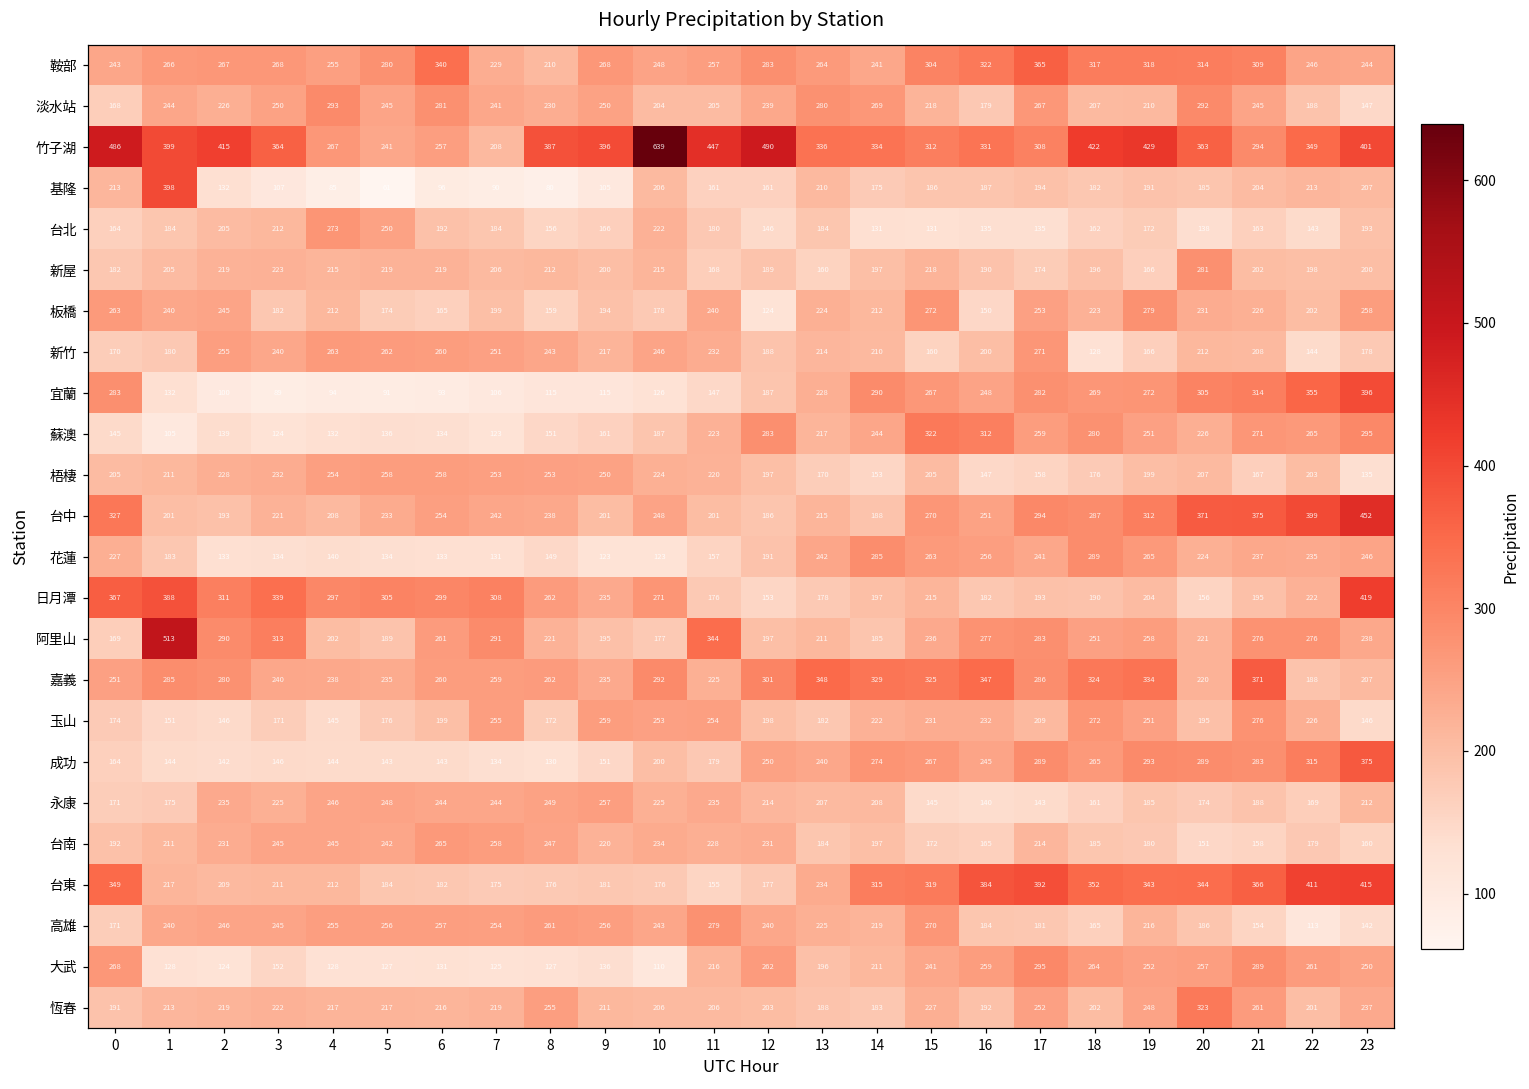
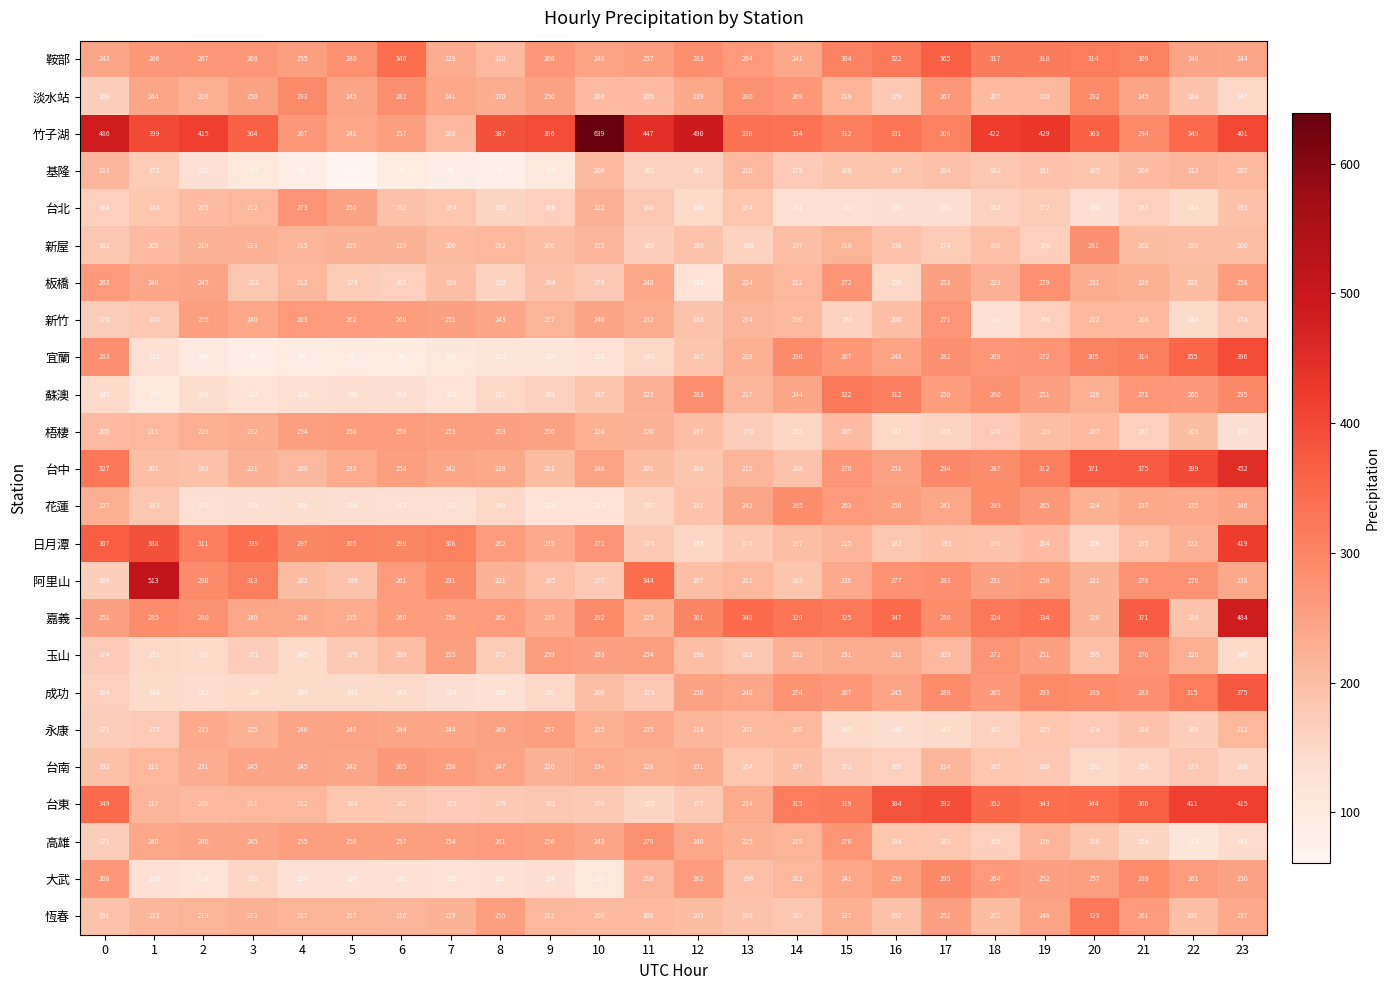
基隆, 1: 398 -> 172
嘉義, 23: 207 -> 484
